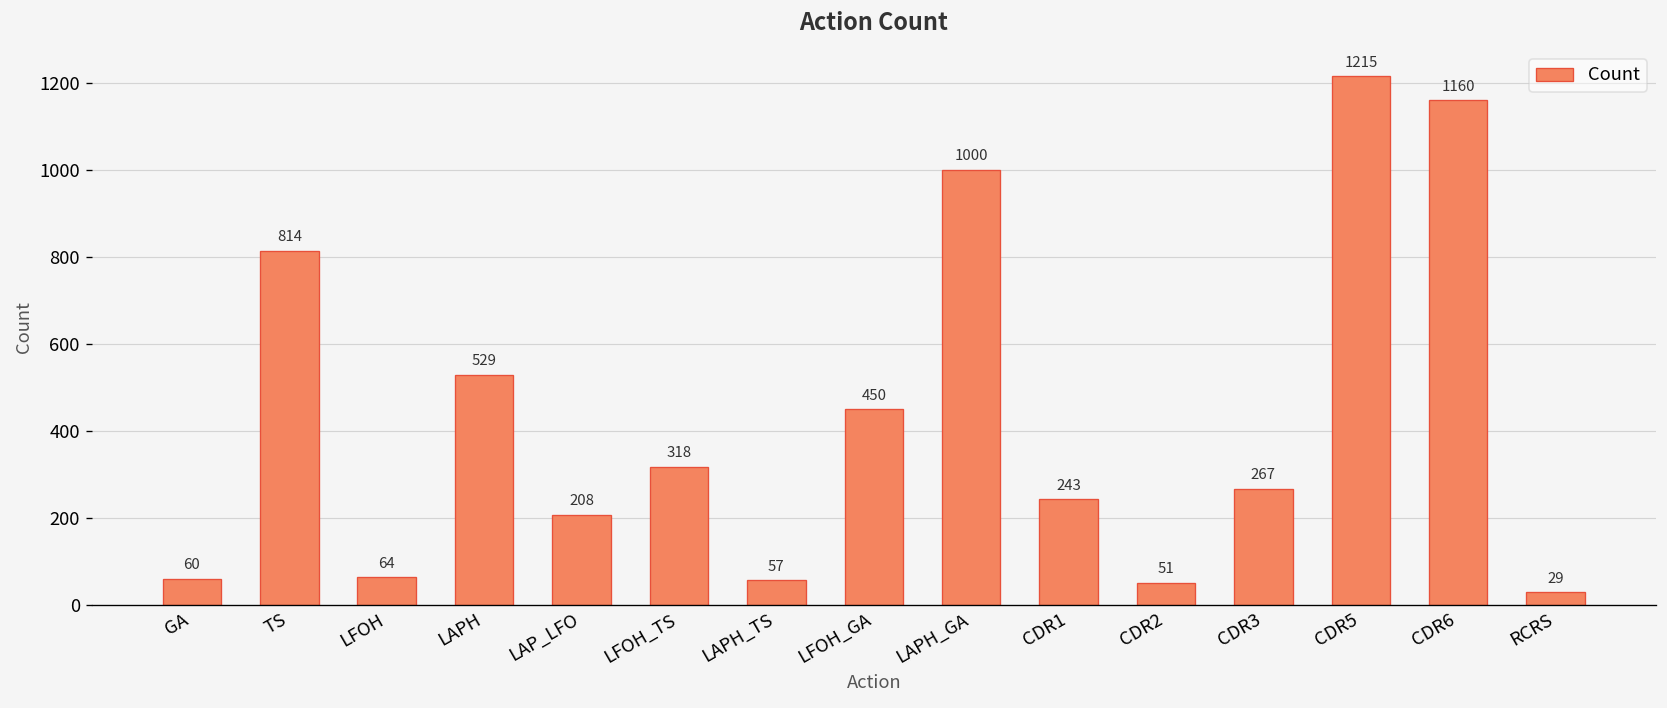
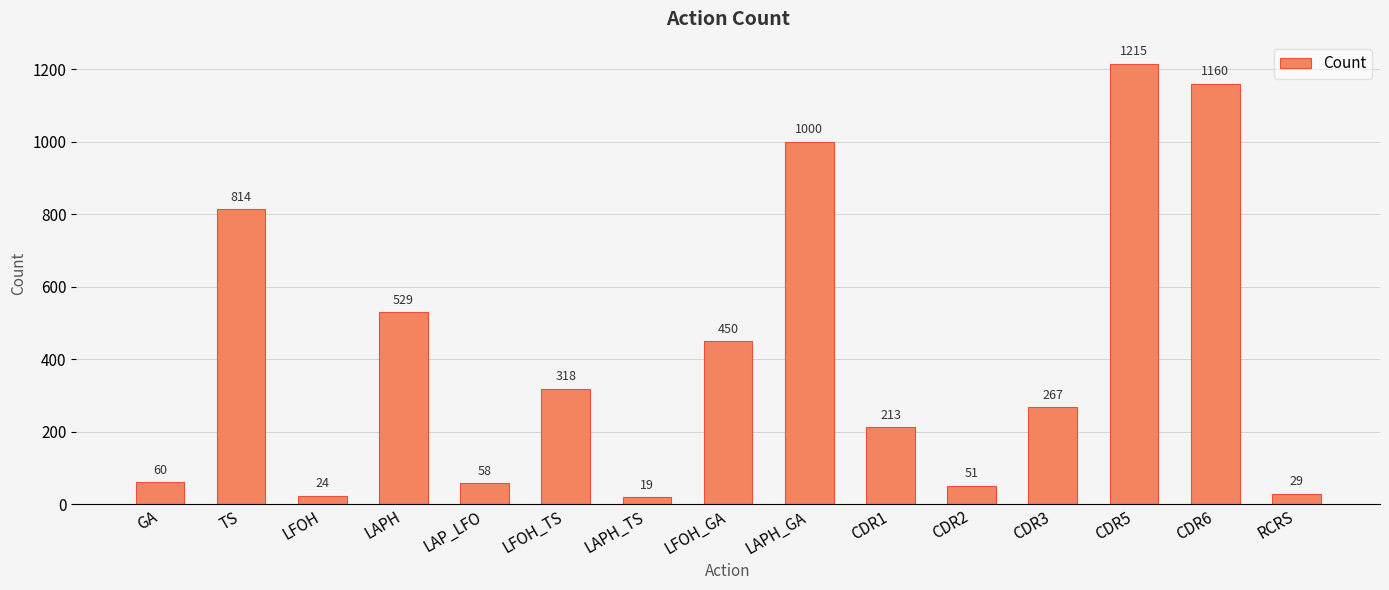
LFOH: 64 -> 24
LAP_LFO: 208 -> 58
LAPH_TS: 57 -> 19
CDR1: 243 -> 213
